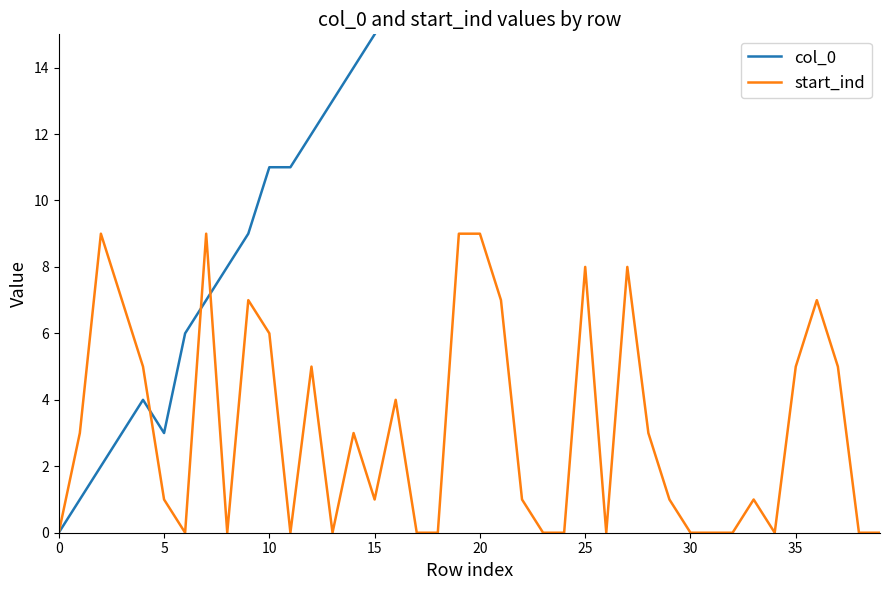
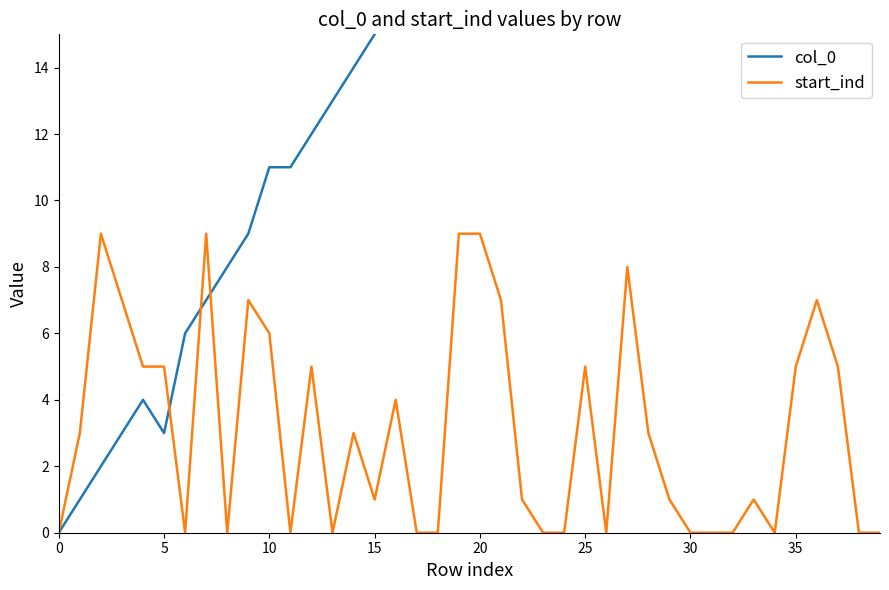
start_ind, 5: 1 -> 5
start_ind, 25: 8 -> 5
